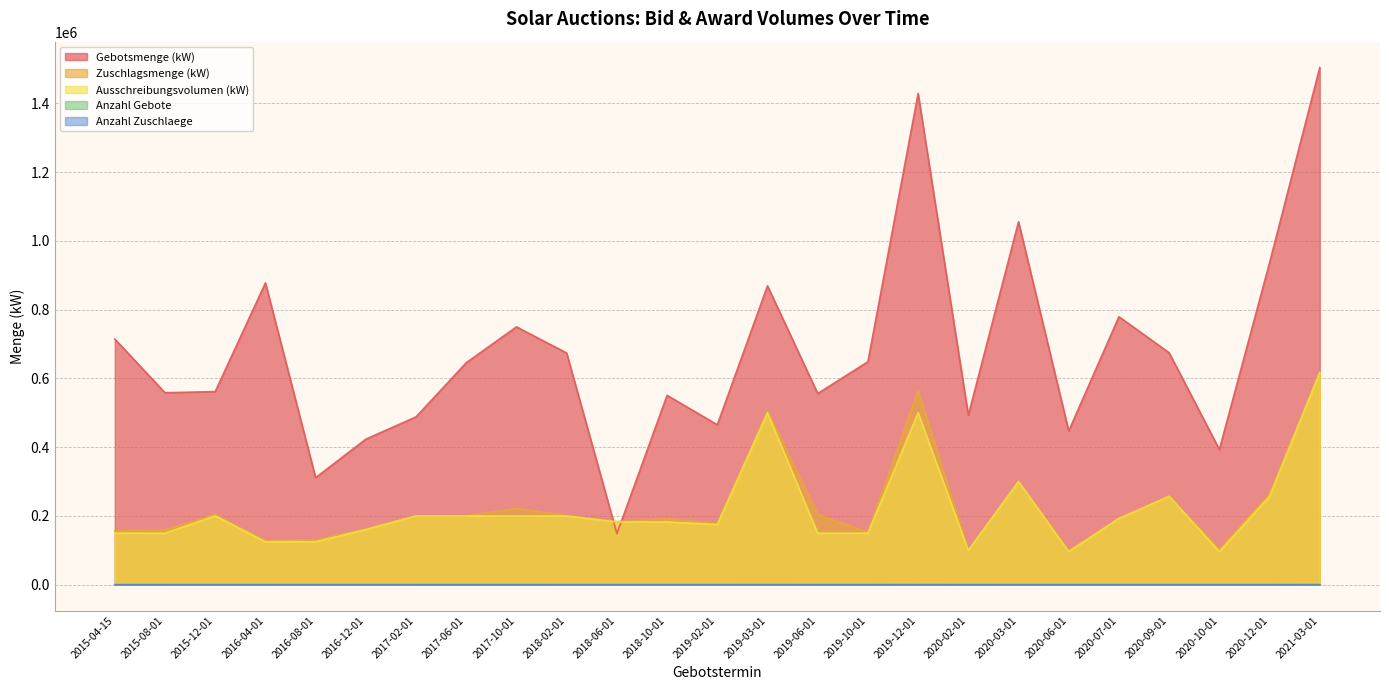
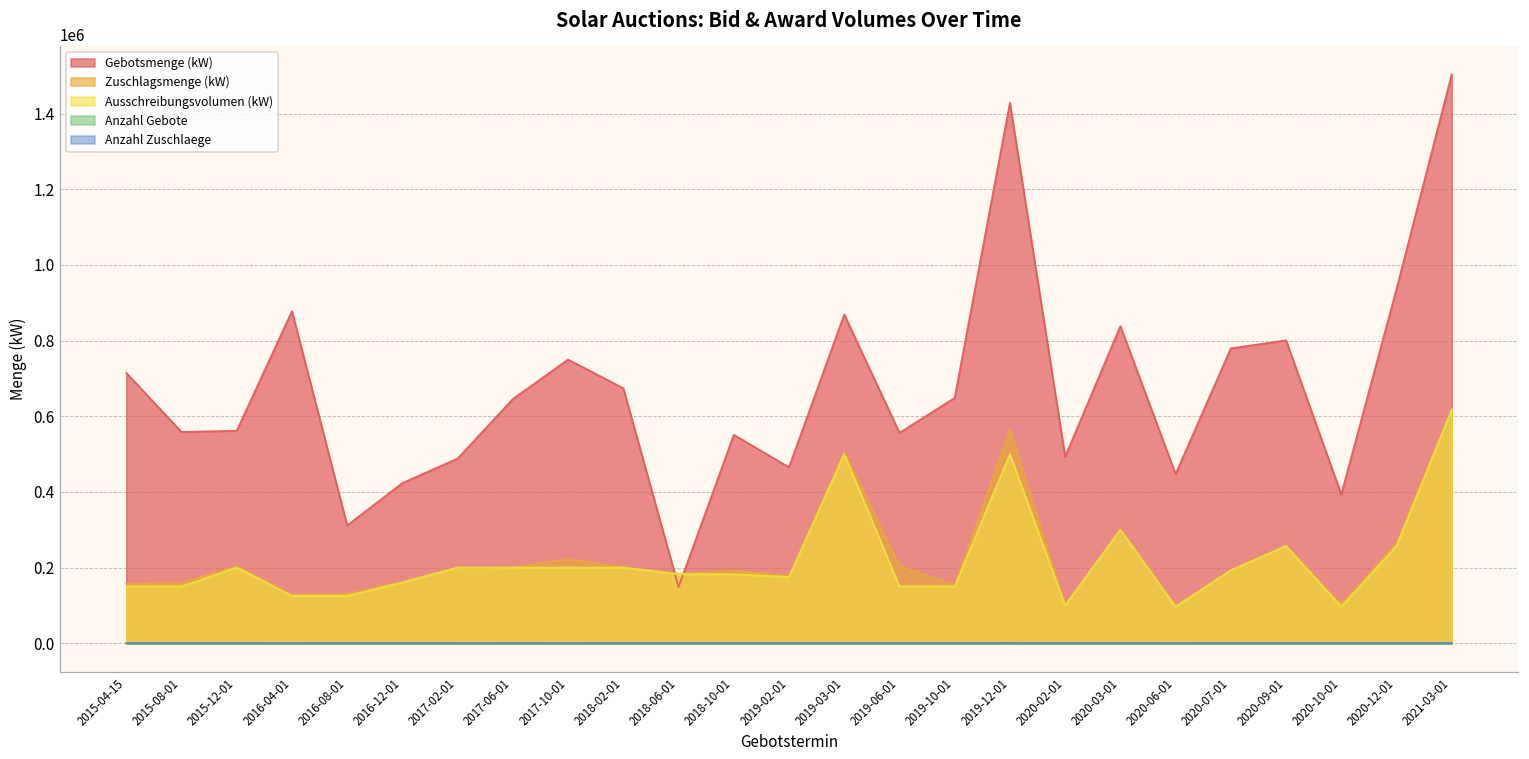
Gebotsmenge (kW), 2020-03-01: 1060000 -> 840000
Gebotsmenge (kW), 2020-09-01: 670000 -> 800000
